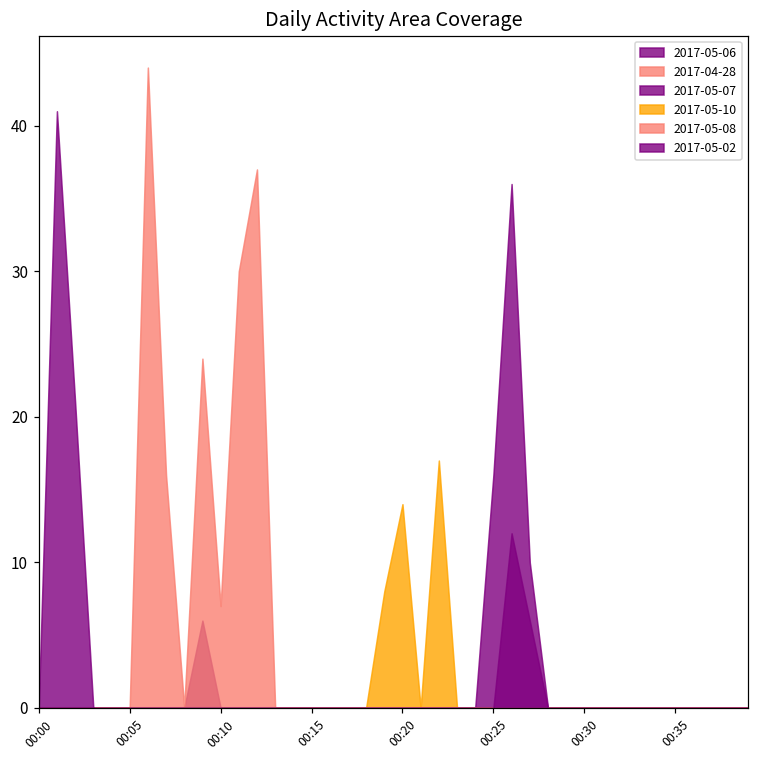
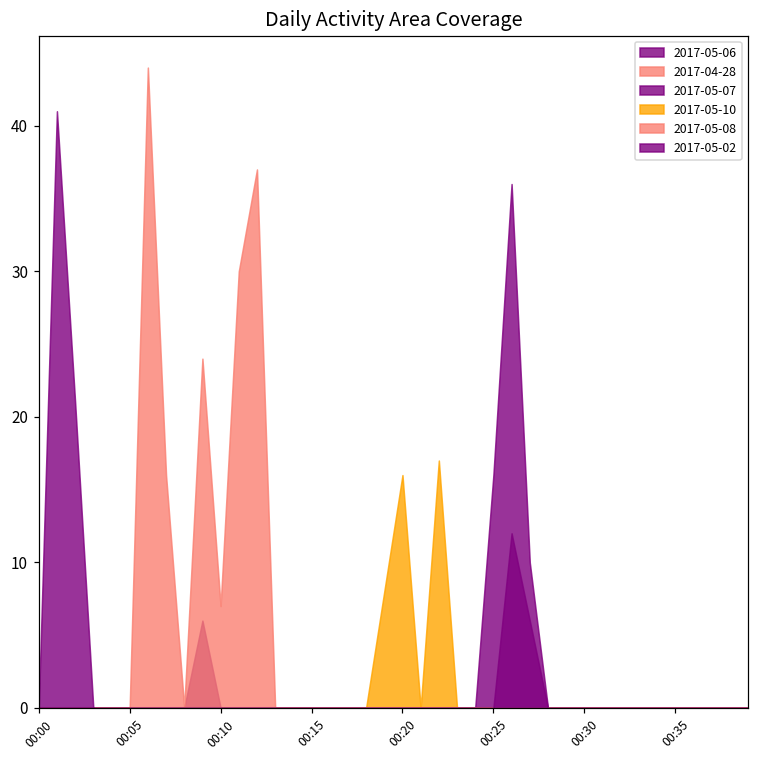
2017-05-10, 00:20: 14 -> 16
